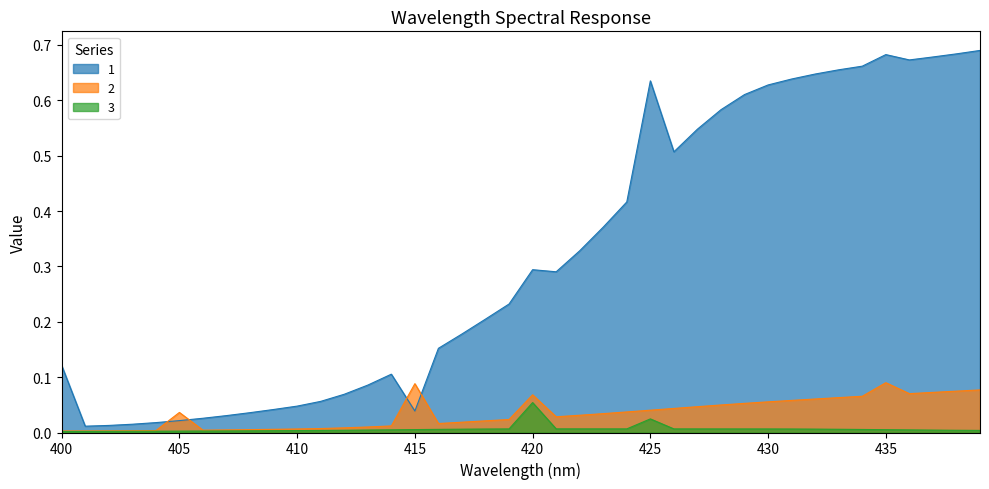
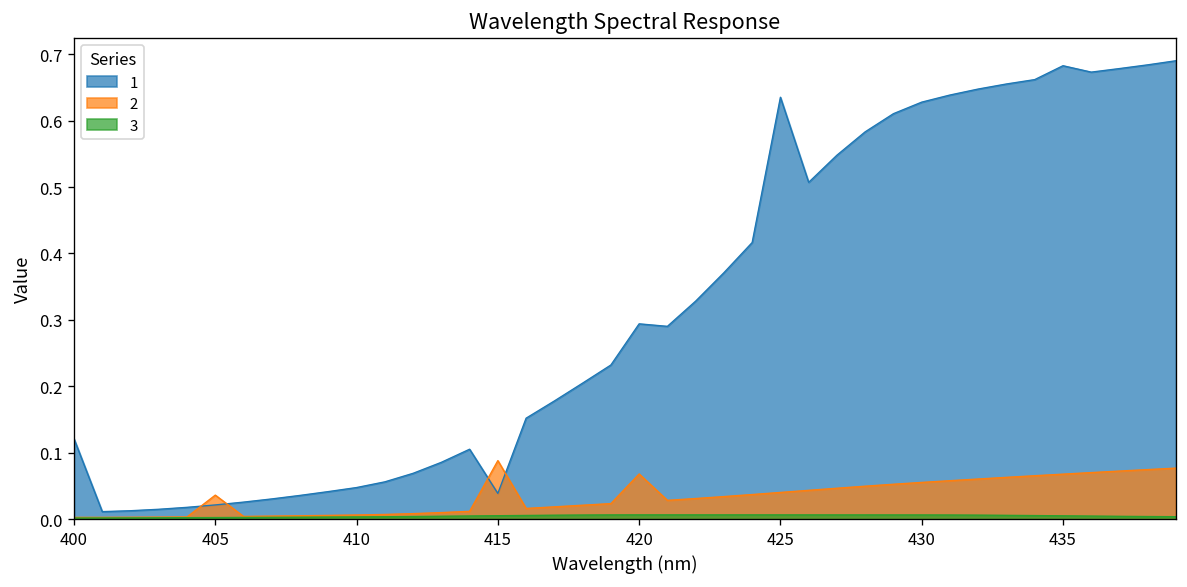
3, 420: 0.05 -> 0.01
3, 425: 0.02 -> 0.01
2, 435: 0.09 -> 0.07
